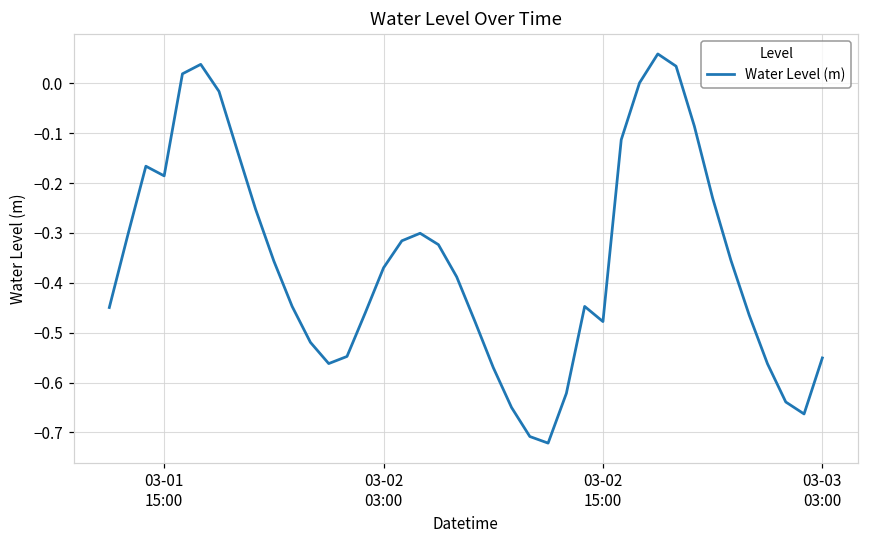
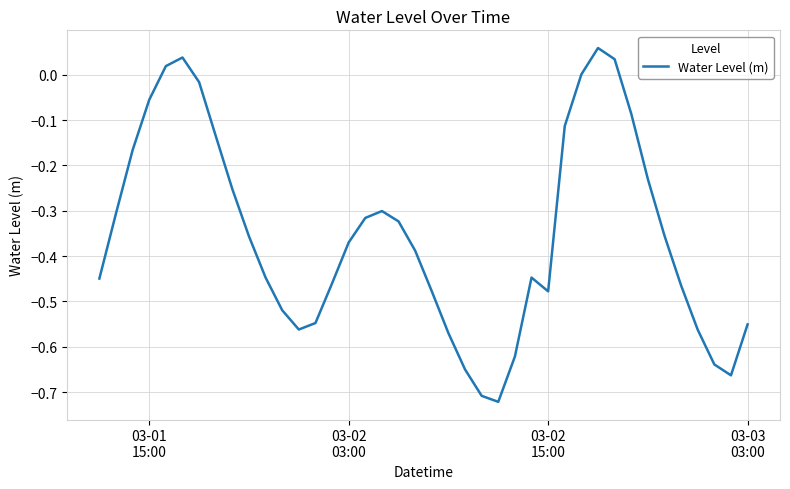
03-01 15:00: -0.19 -> -0.06
